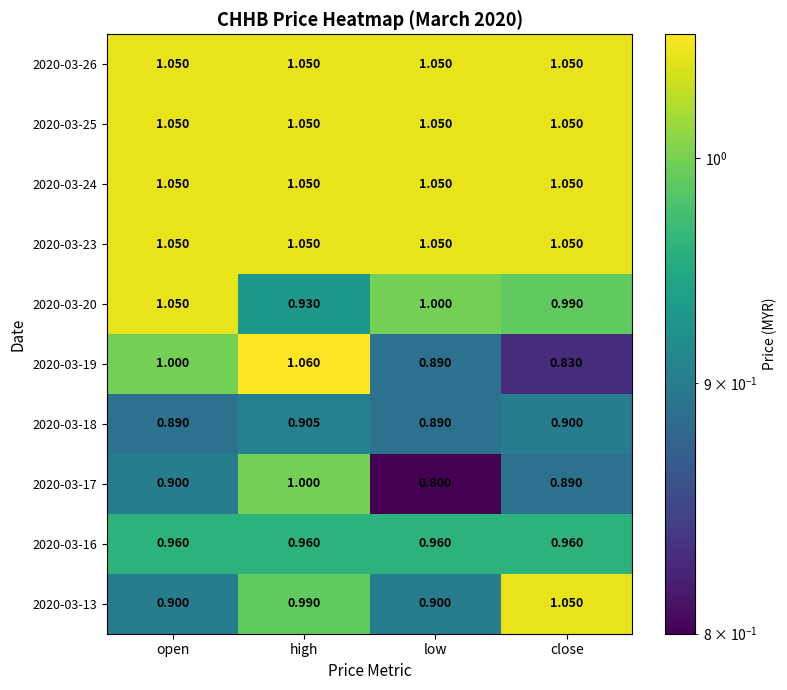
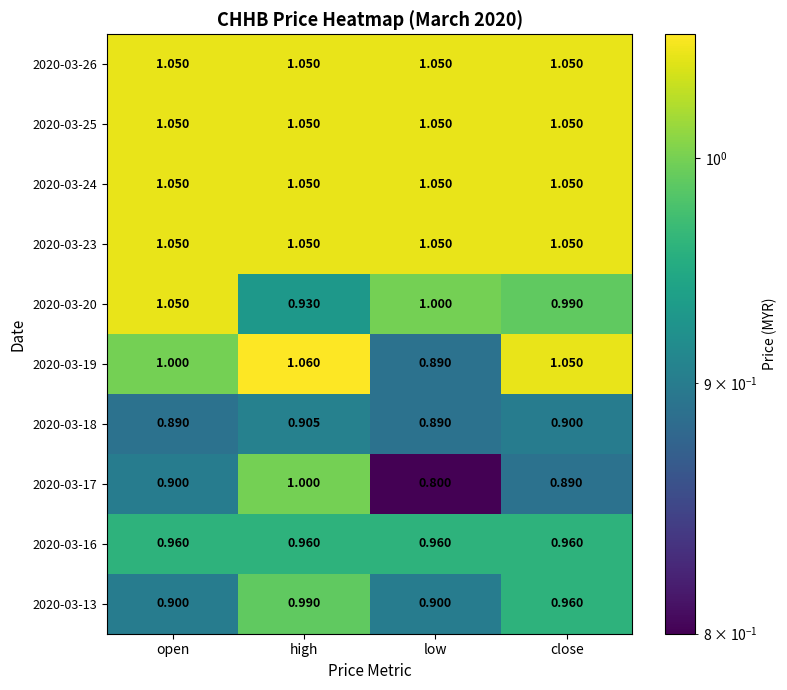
2020-03-19, close: 0.830 -> 1.050
2020-03-13, close: 1.050 -> 0.960
